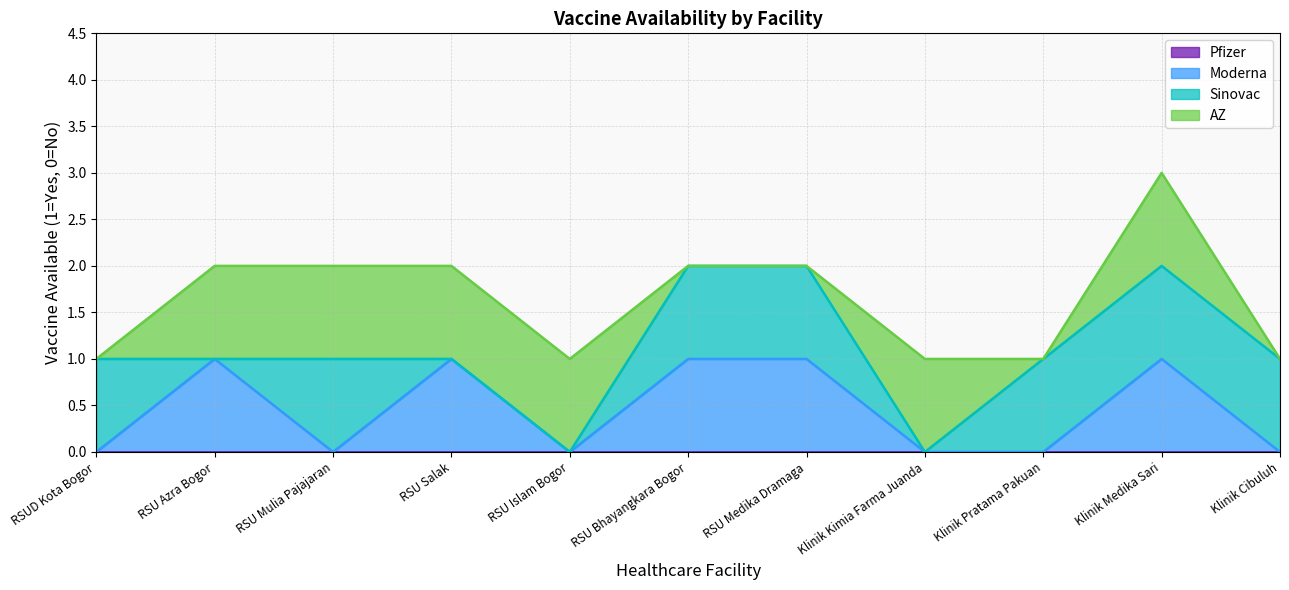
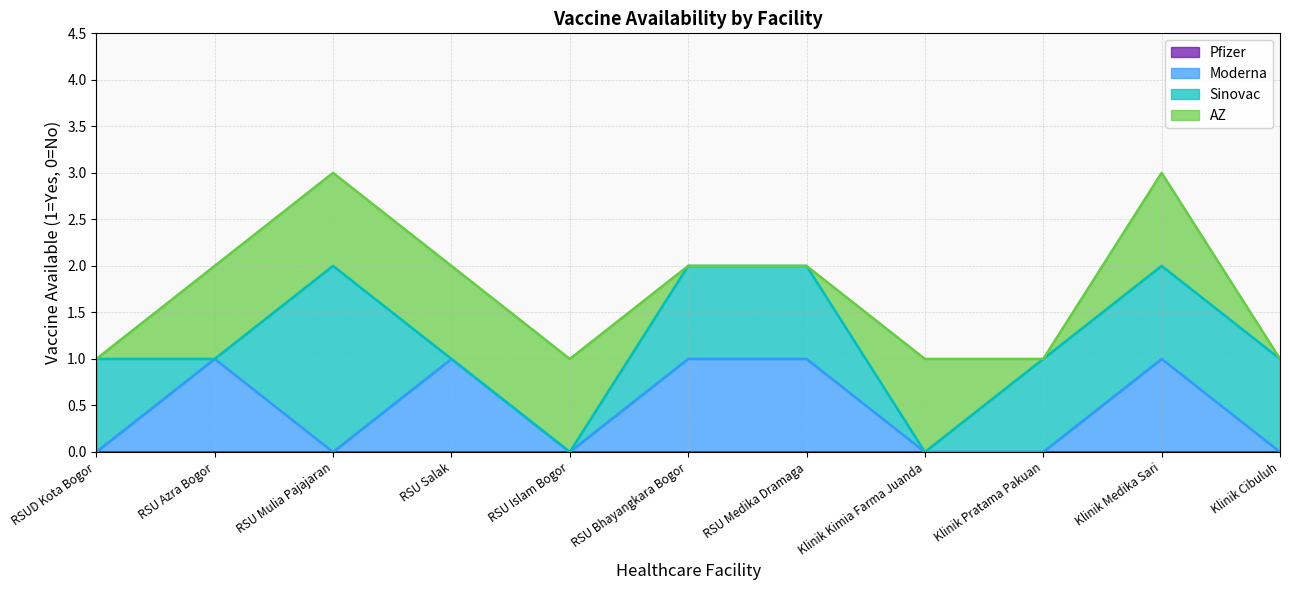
Sinovac, RSU Mulia Pajajaran: 1 -> 2
